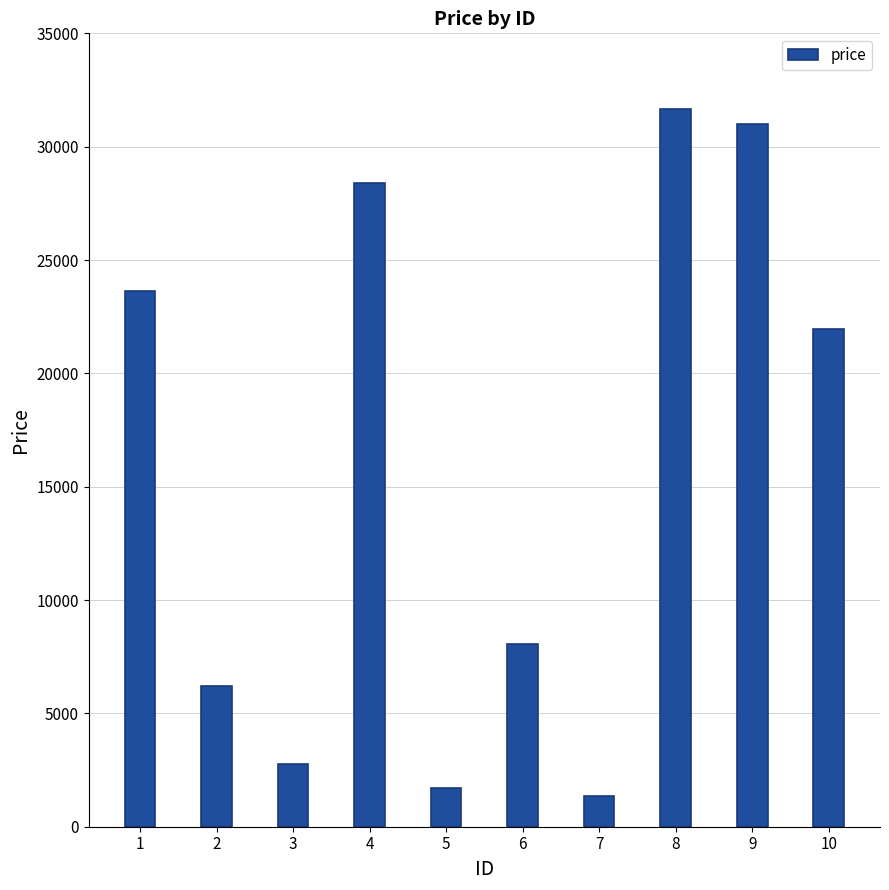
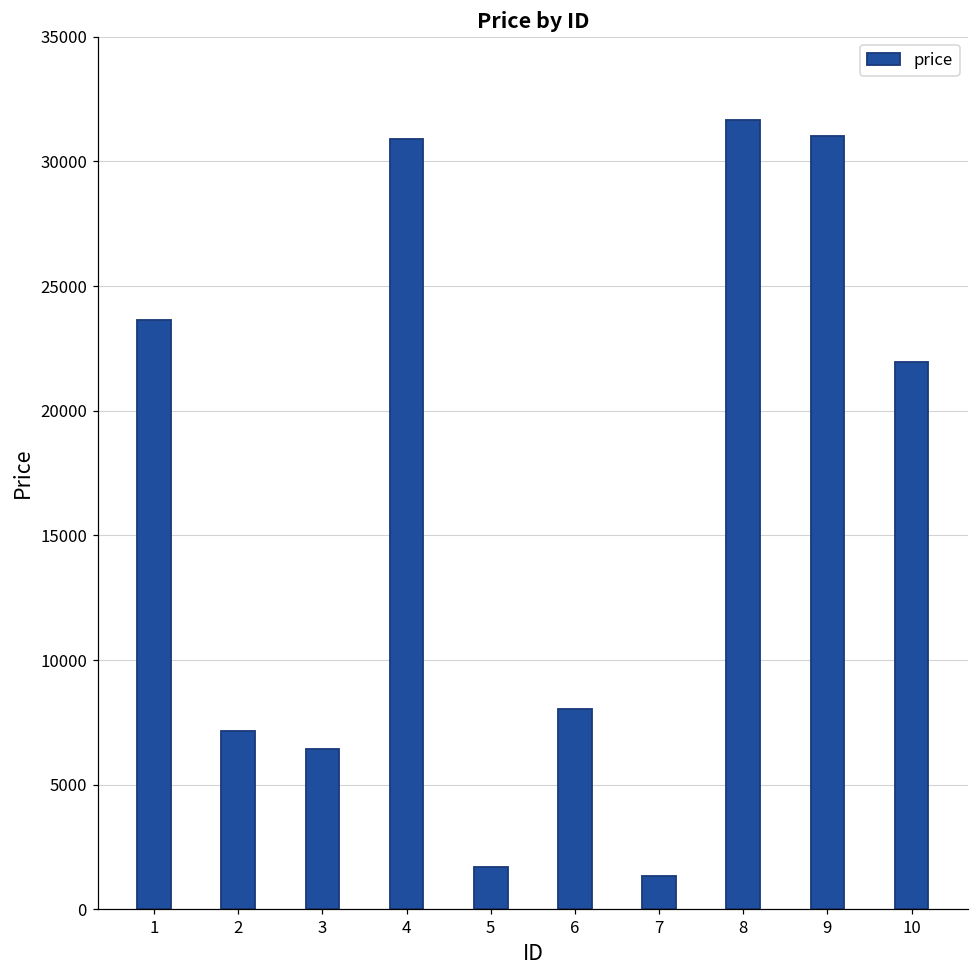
2: 6200 -> 7200
3: 2800 -> 6400
4: 28400 -> 30900
